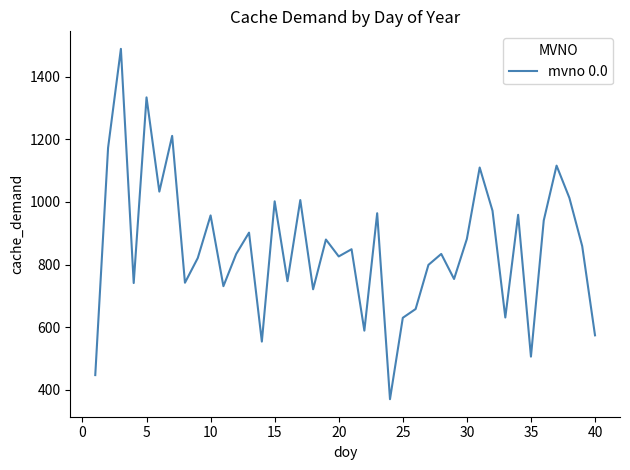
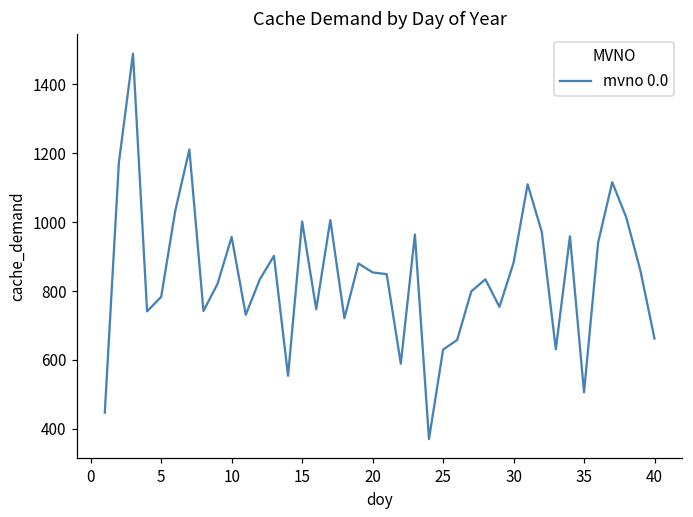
5: 1330 -> 780
20: 830 -> 850
40: 570 -> 660
